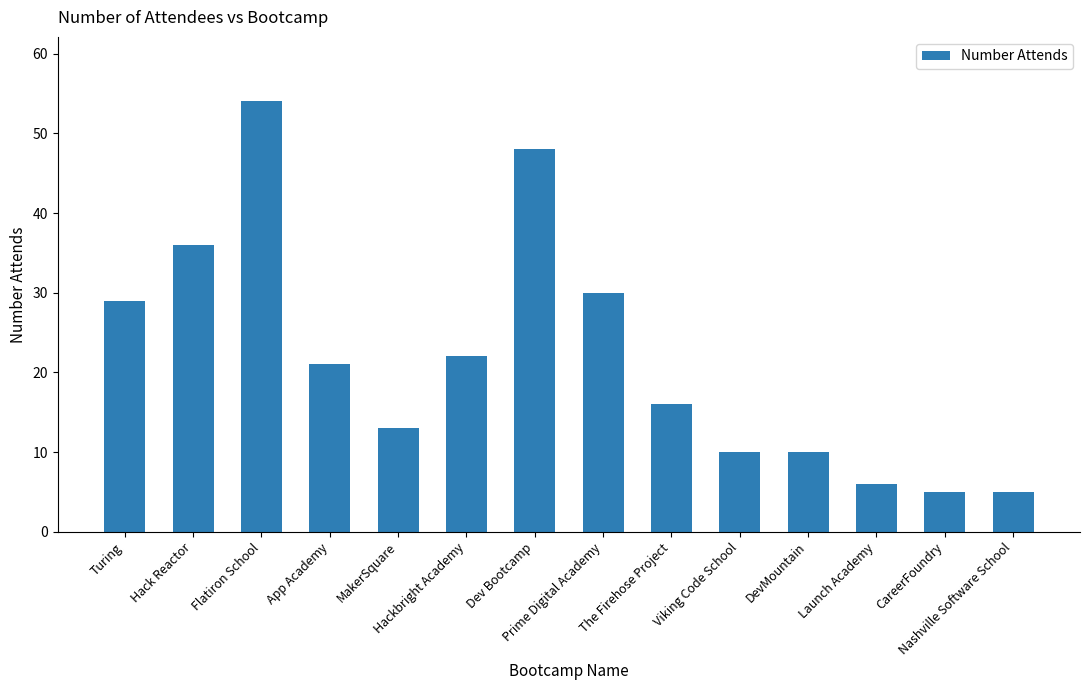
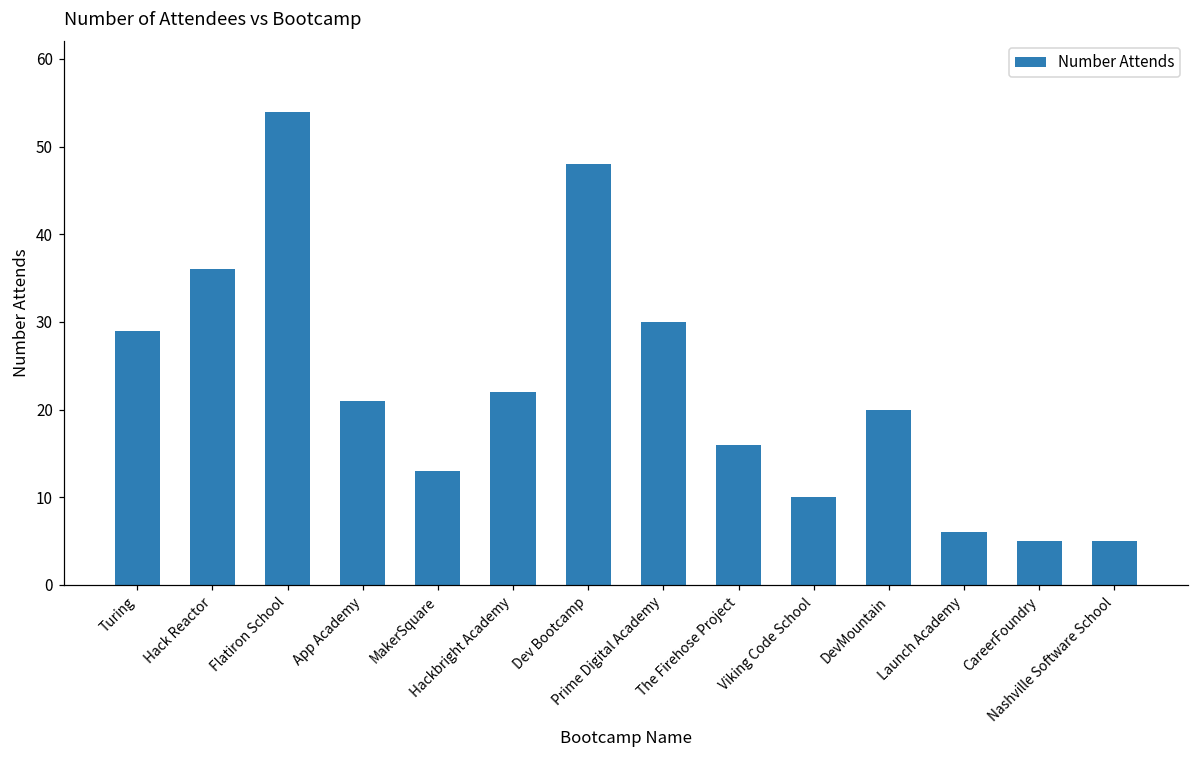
DevMountain: 10 -> 20
